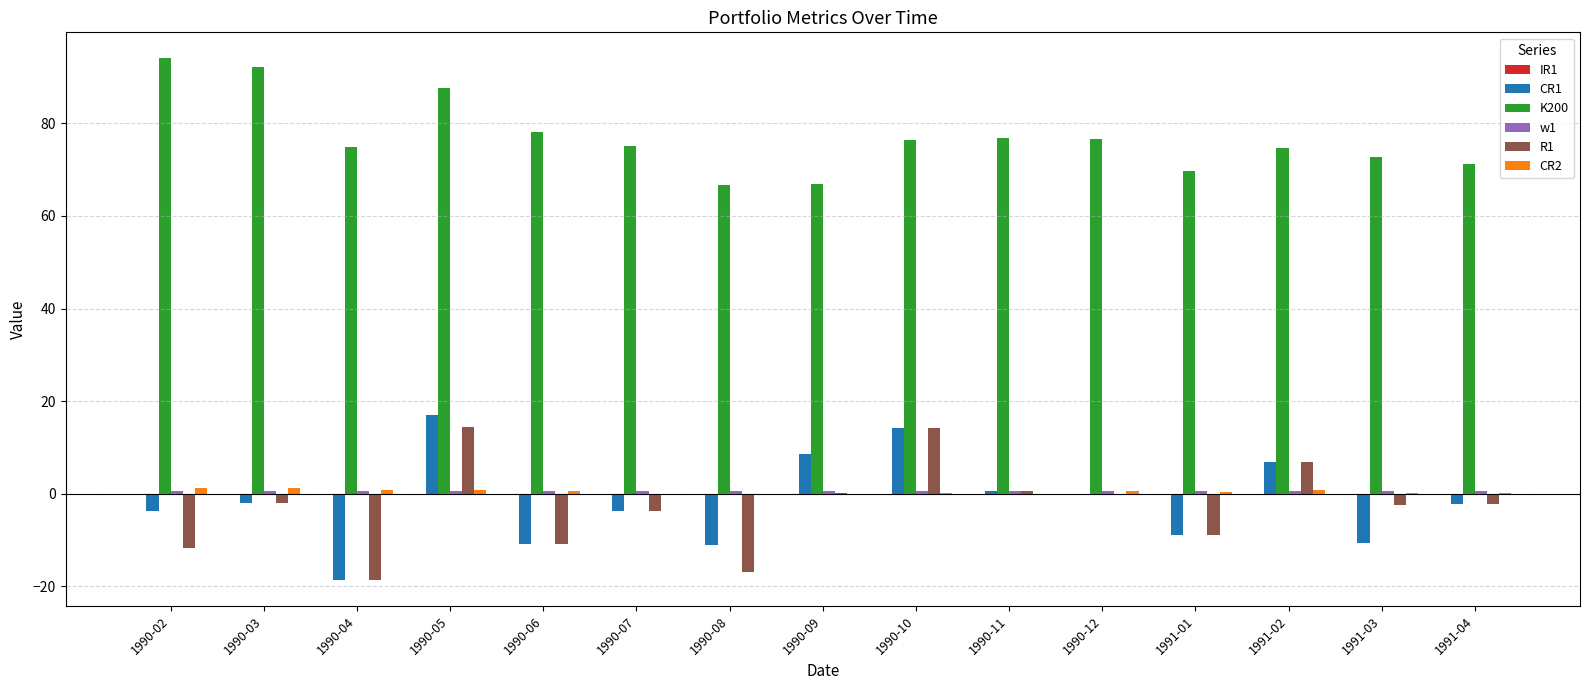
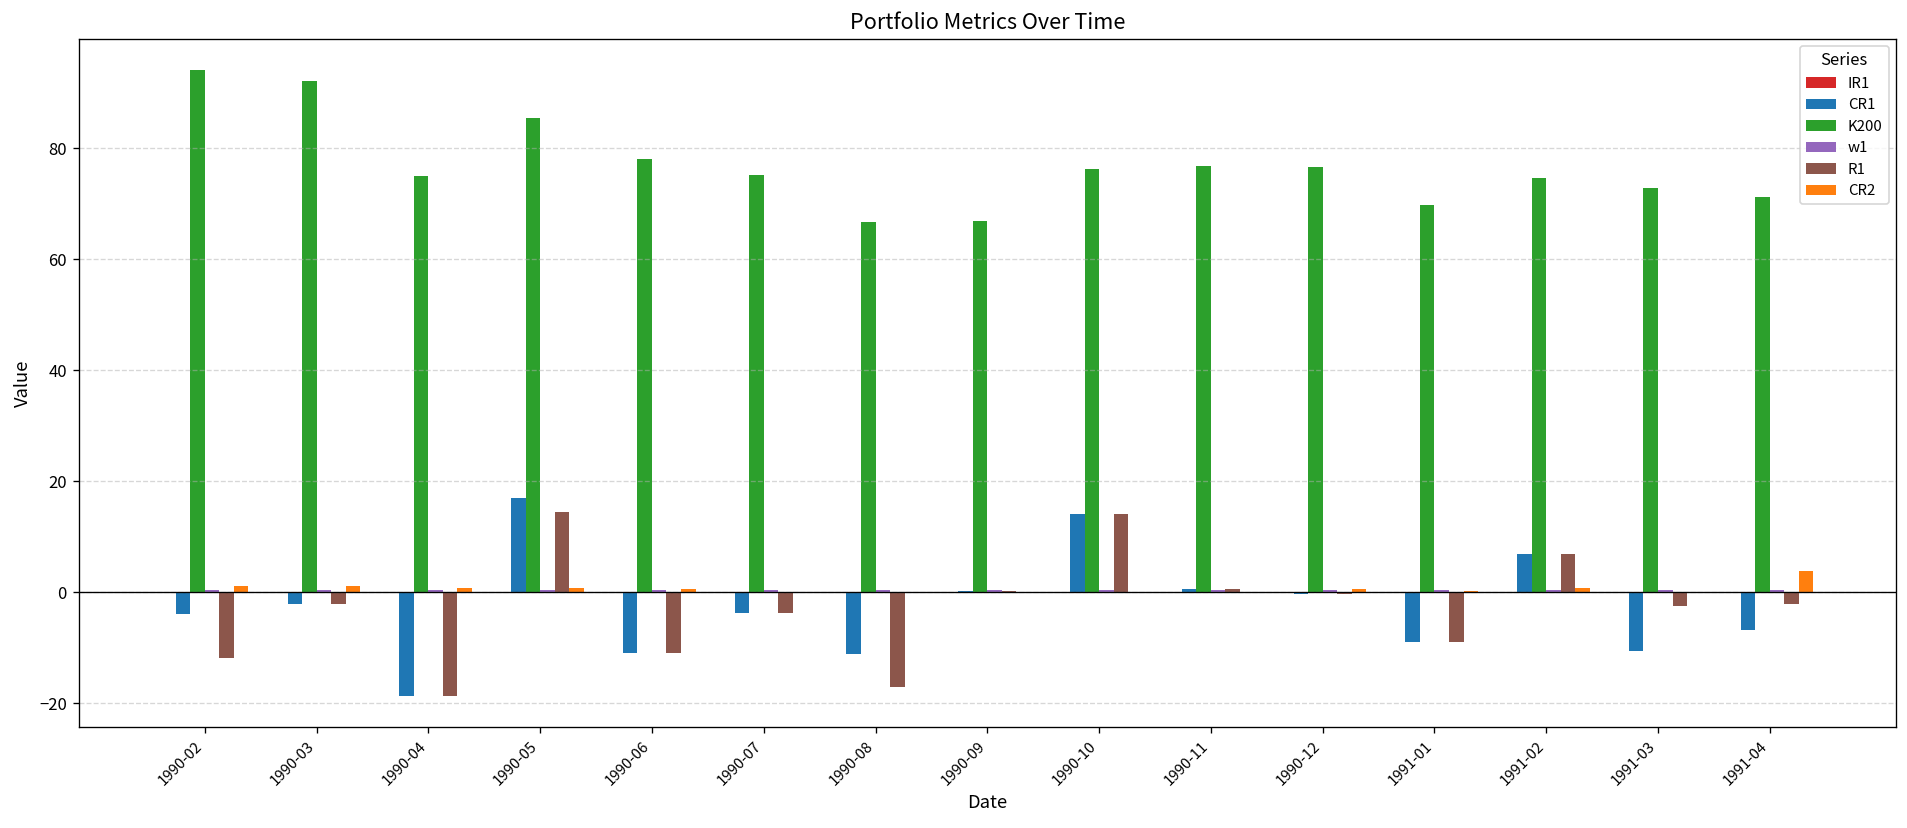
K200, 1990-05: 88 -> 85
CR1, 1990-09: 9 -> 0
CR1, 1991-04: -2 -> -7
CR2, 1991-04: 0 -> 4
